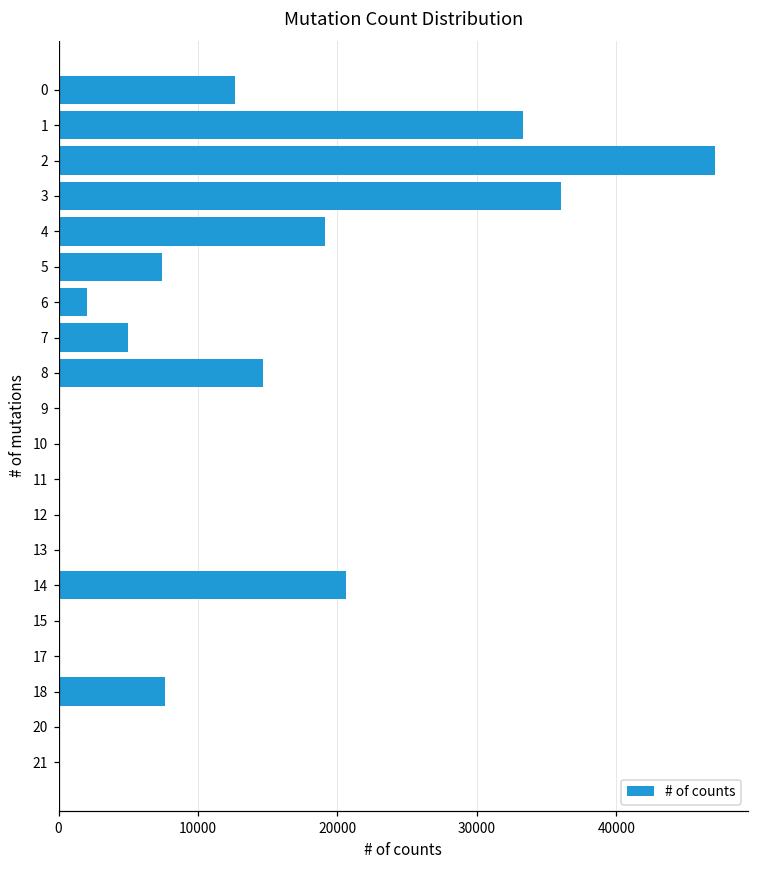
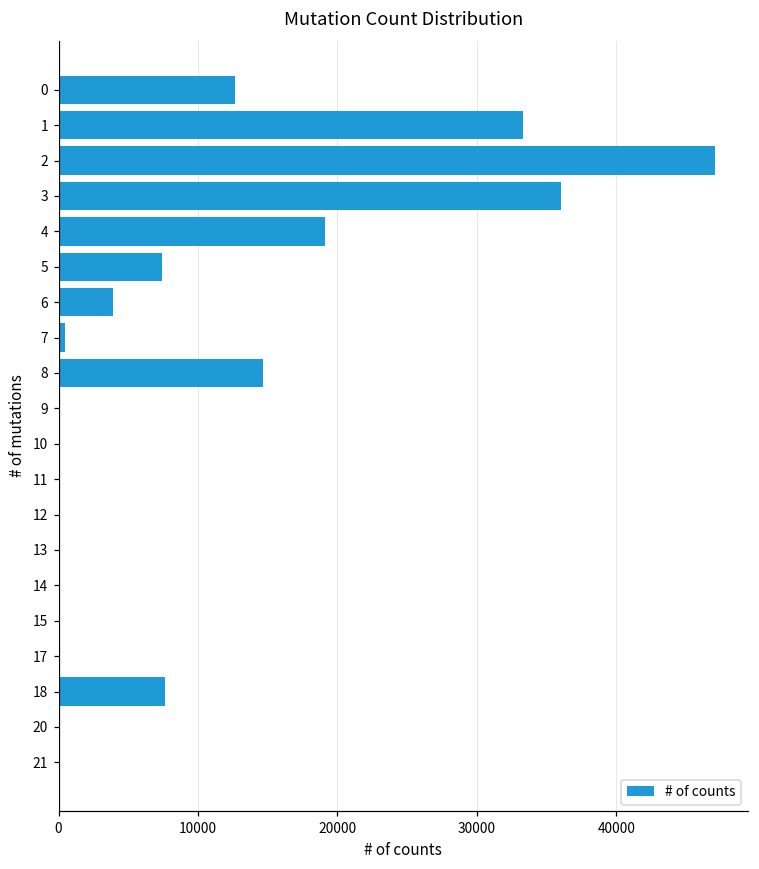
6: 2100 -> 3900
7: 5000 -> 500
14: 20600 -> 0
